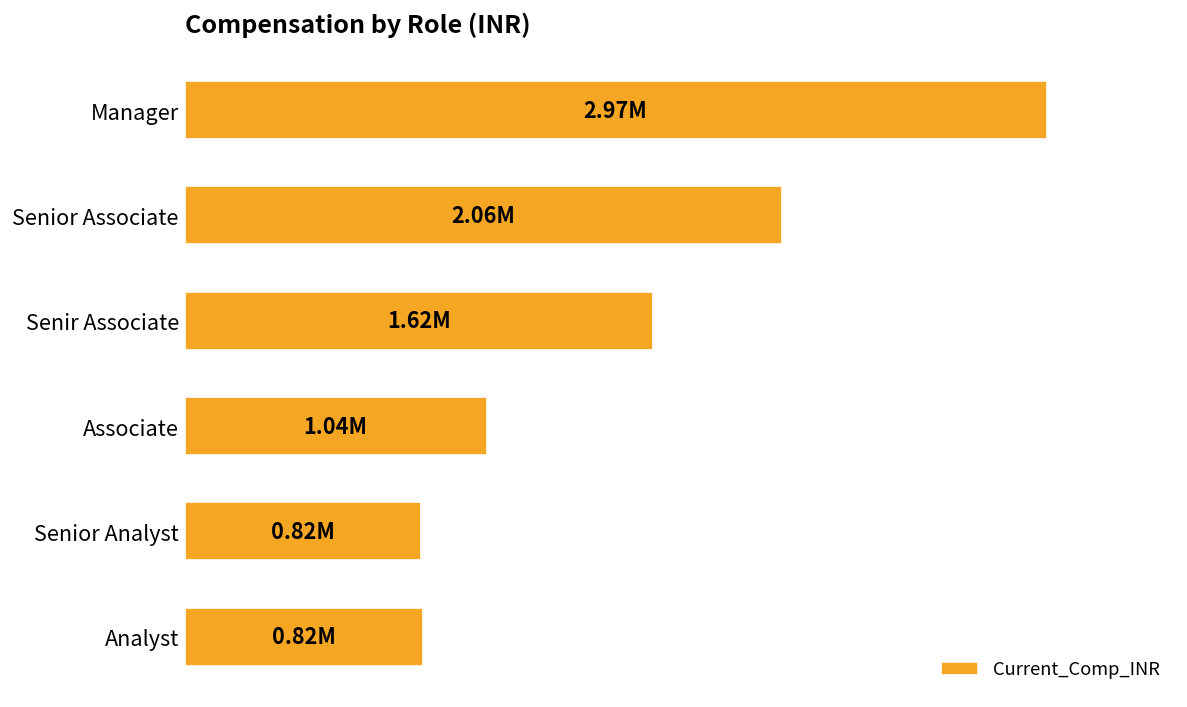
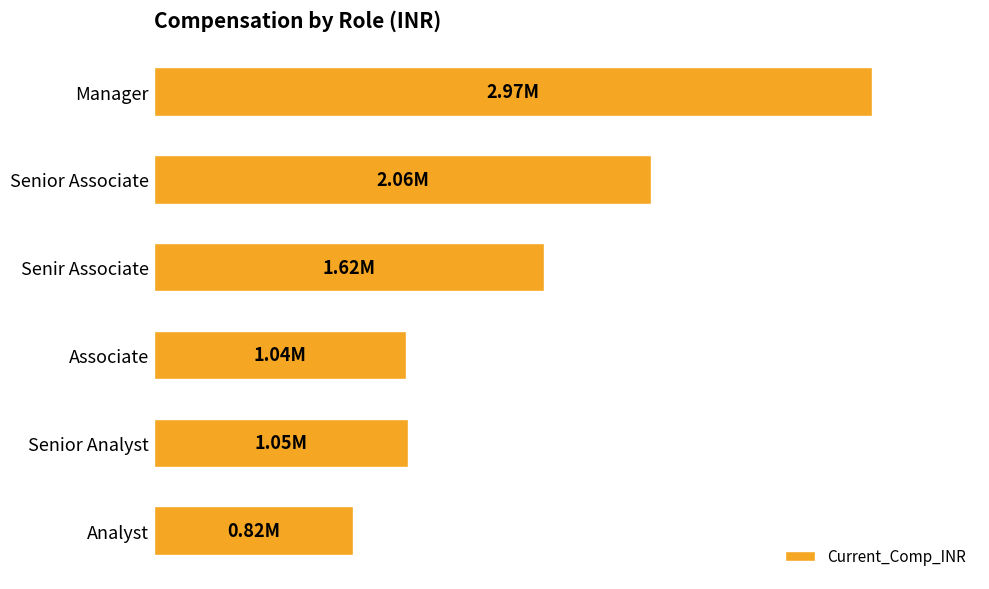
Senior Analyst: 0.82M -> 1.05M
